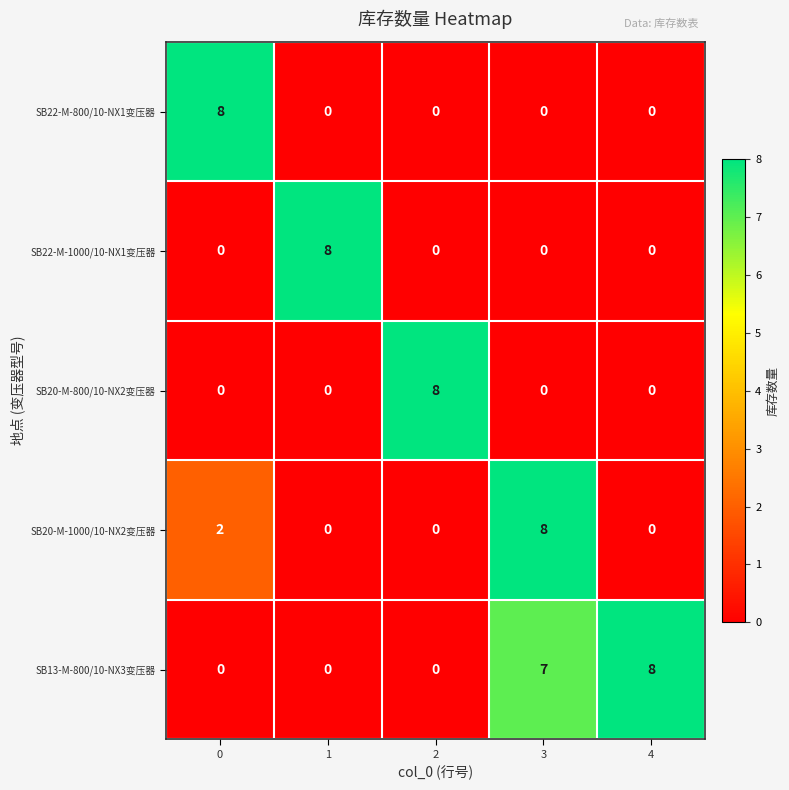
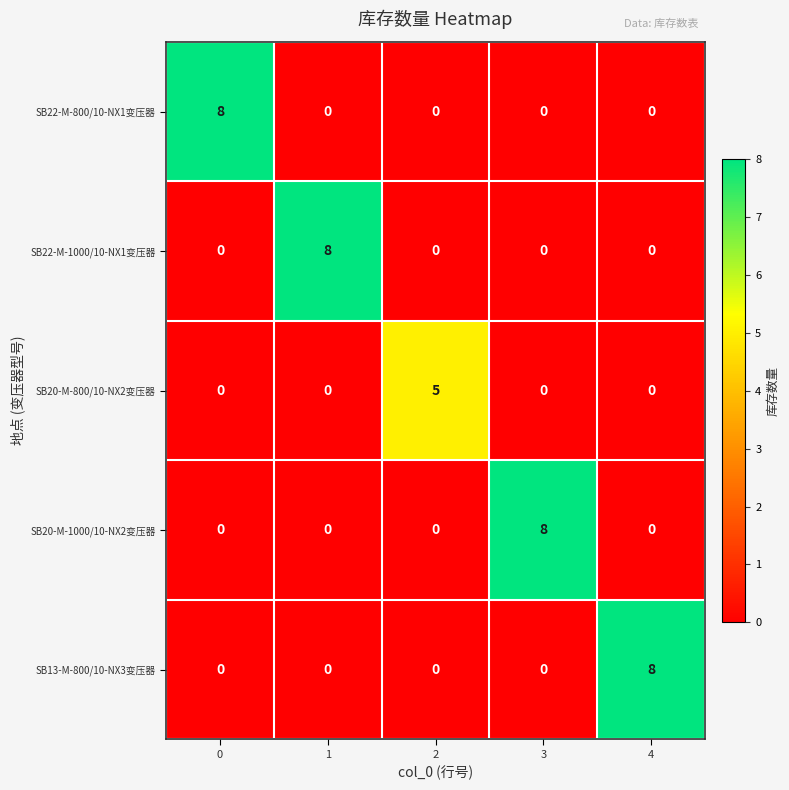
SB20-M-800/10-NX2变压器, 2: 8 -> 5
SB20-M-1000/10-NX2变压器, 0: 2 -> 0
SB13-M-800/10-NX3变压器, 3: 7 -> 0
